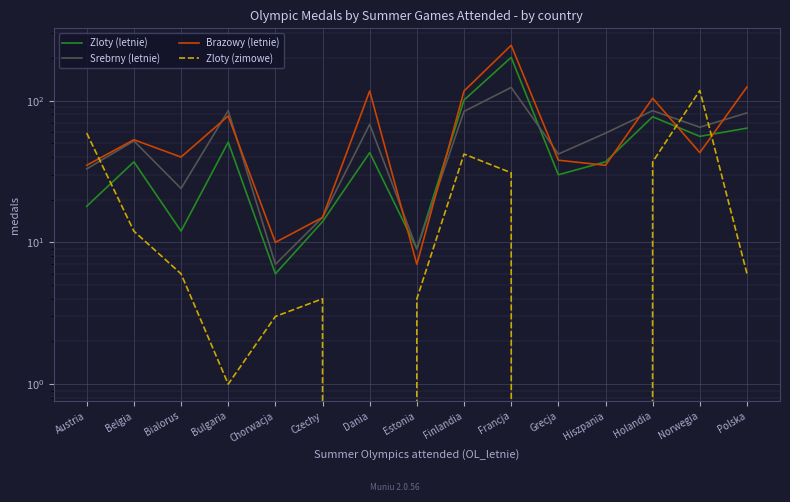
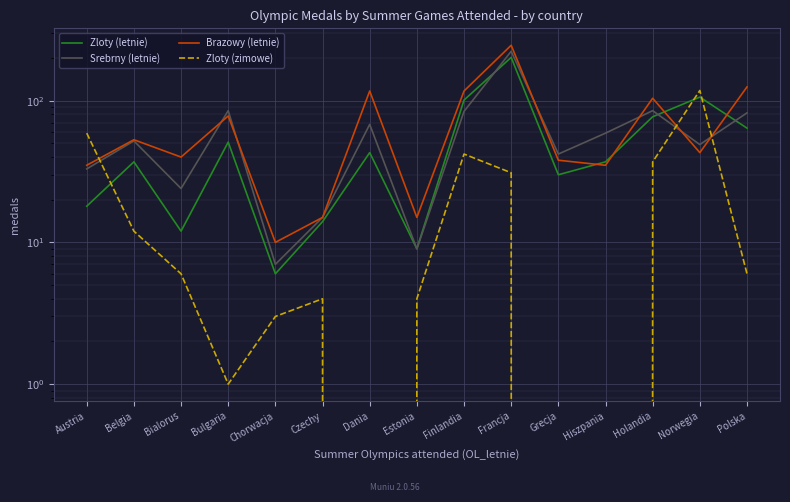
Brazowy (letnie), Estonia: 7 -> 15
Srebrny (letnie), Francja: 120 -> 220
Zloty (letnie), Norwegia: 56 -> 110
Srebrny (letnie), Norwegia: 70 -> 49
